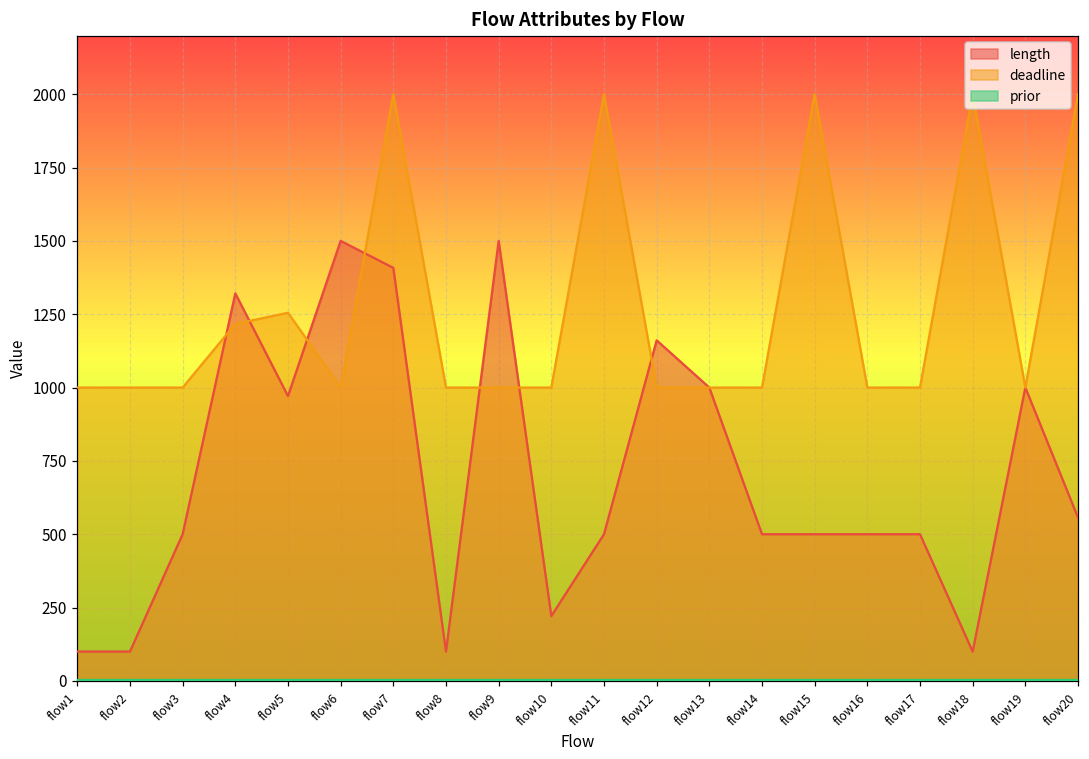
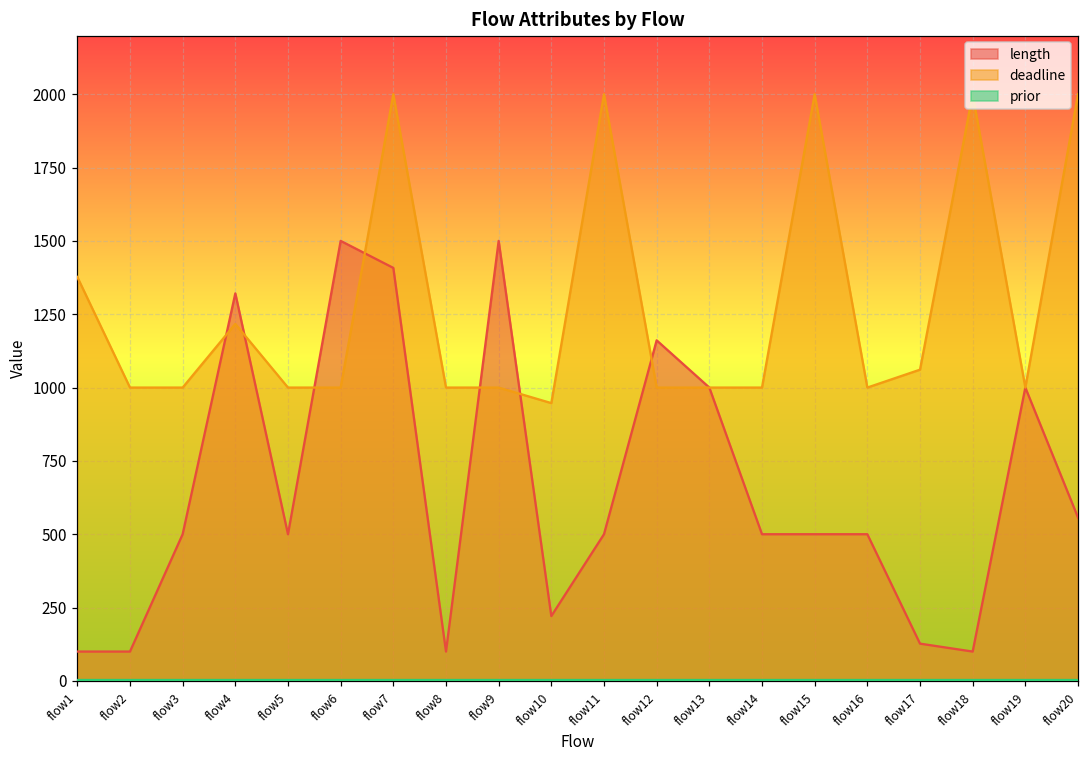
deadline, flow1: 1000 -> 1380
length, flow5: 970 -> 500
deadline, flow5: 1260 -> 1000
deadline, flow10: 1000 -> 950
length, flow17: 500 -> 130
deadline, flow17: 1000 -> 1060
